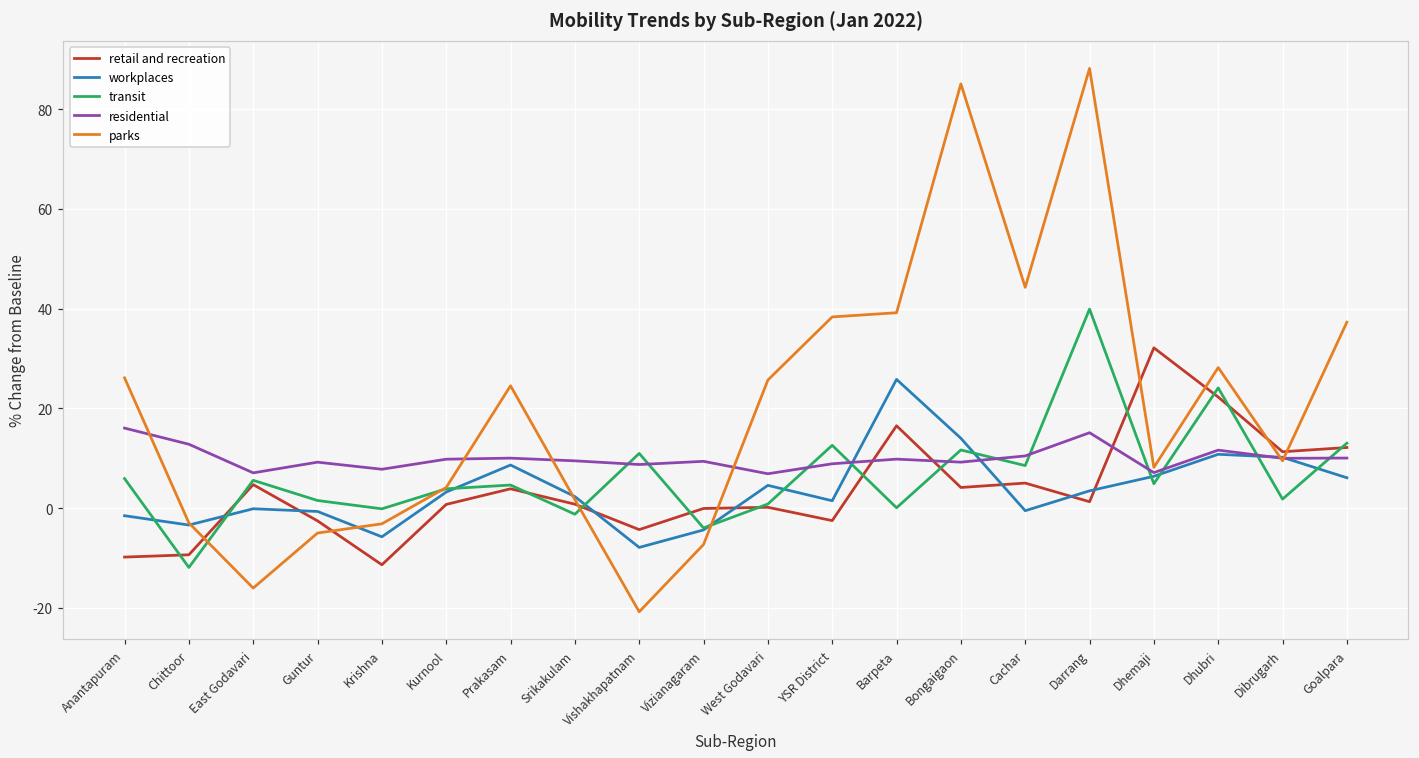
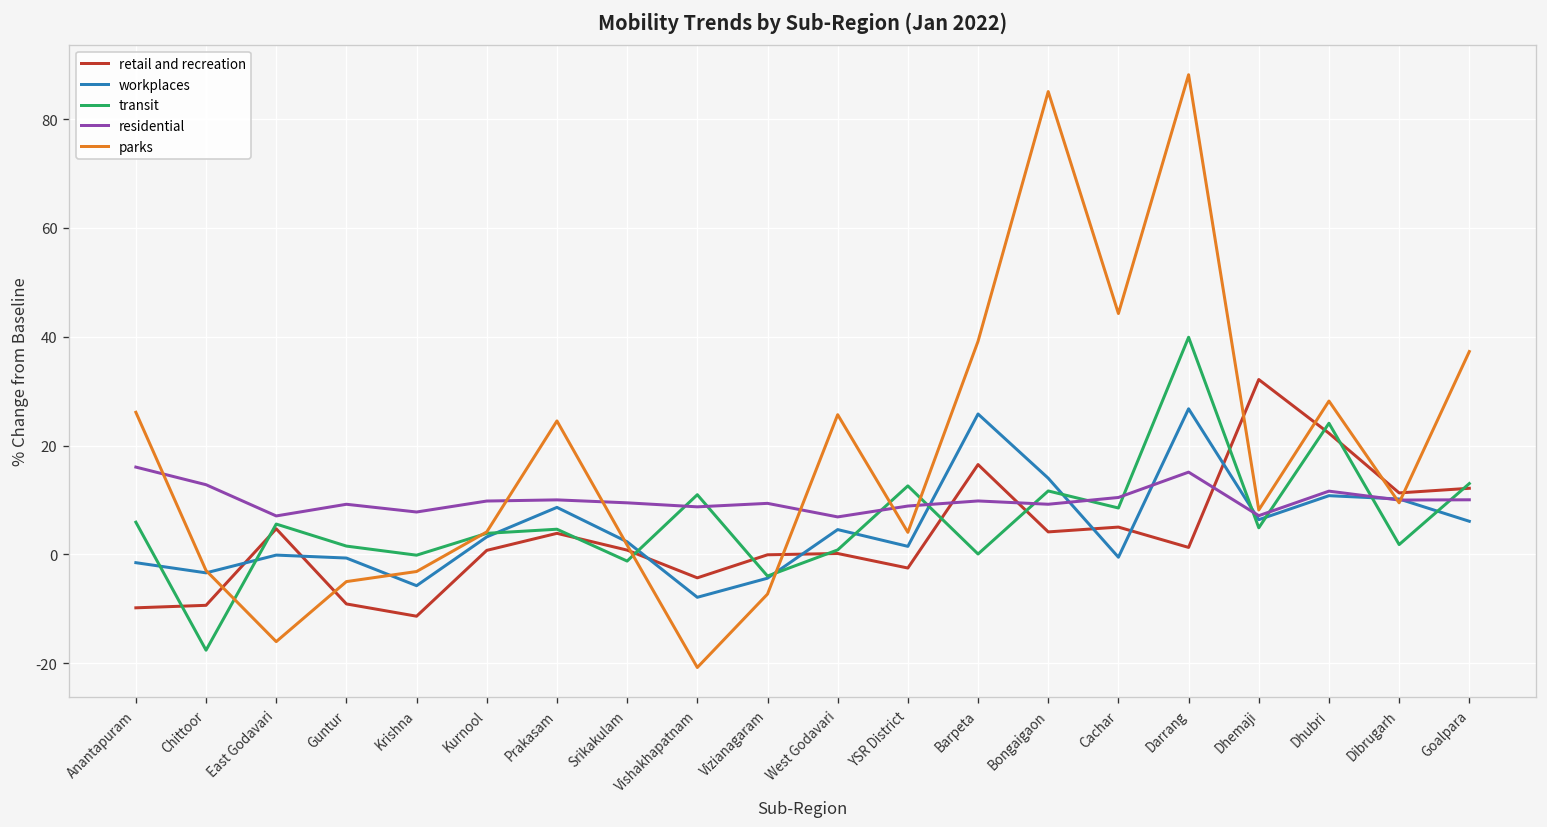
transit, Chittoor: -12 -> -18
retail and recreation, Guntur: -3 -> -9
parks, YSR District: 38 -> 4
workplaces, Darrang: 3 -> 27
